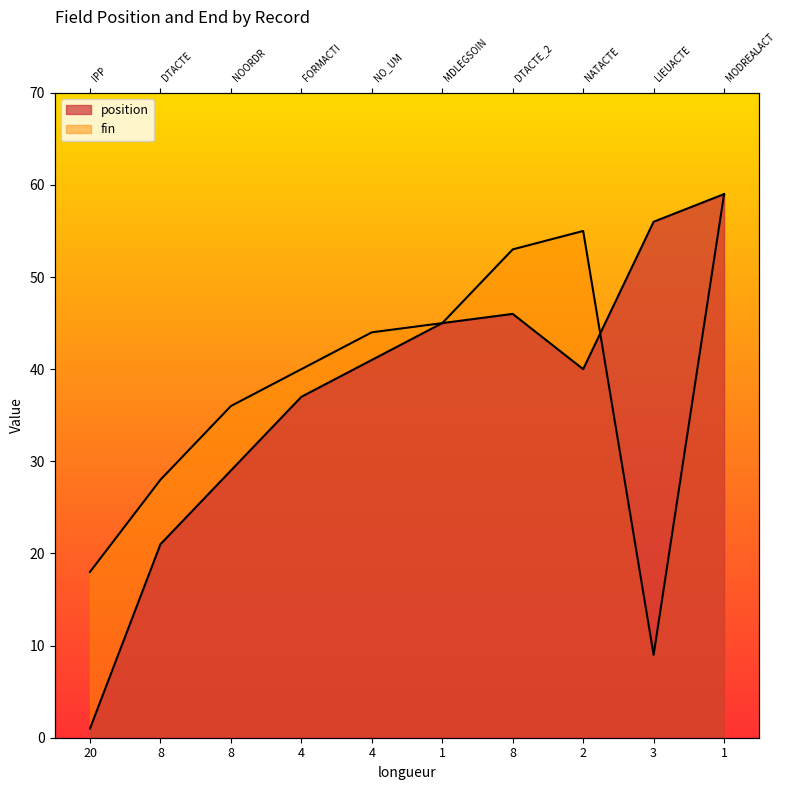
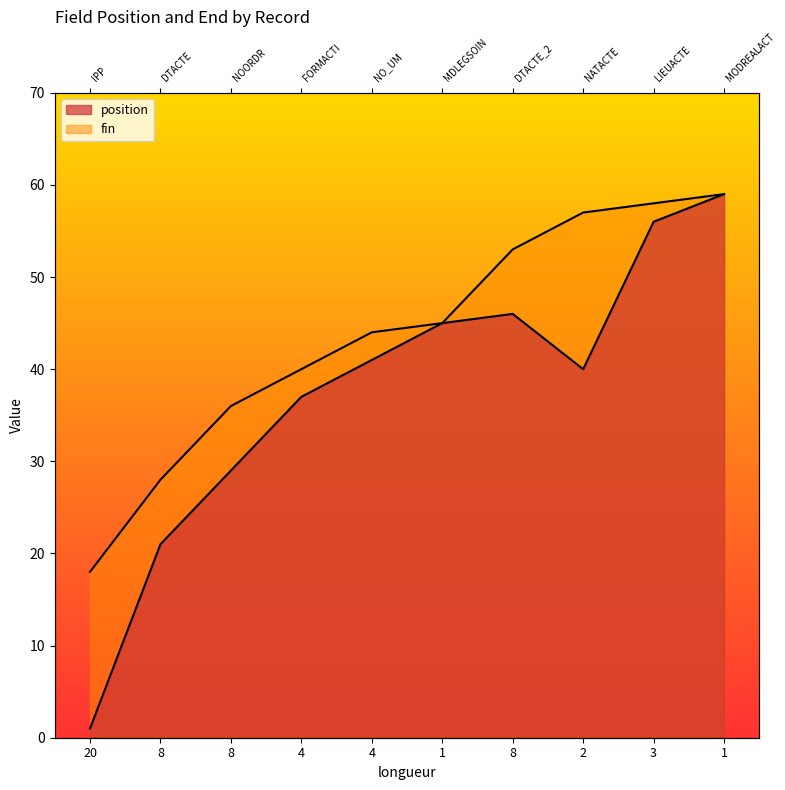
fin, 2: 55 -> 57
fin, 3: 9 -> 58
